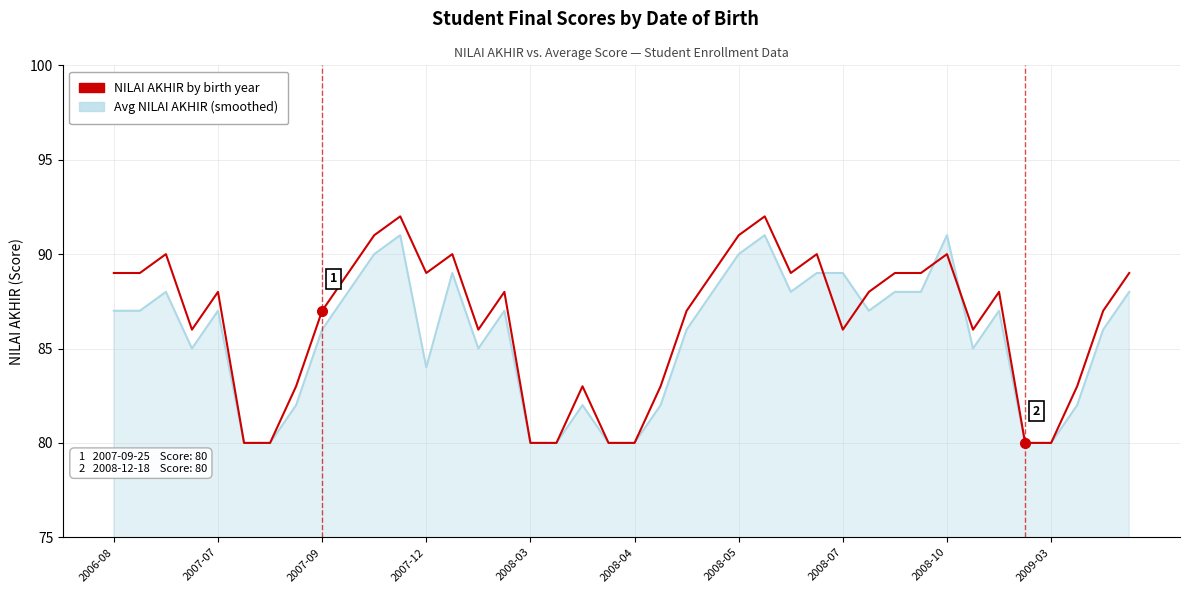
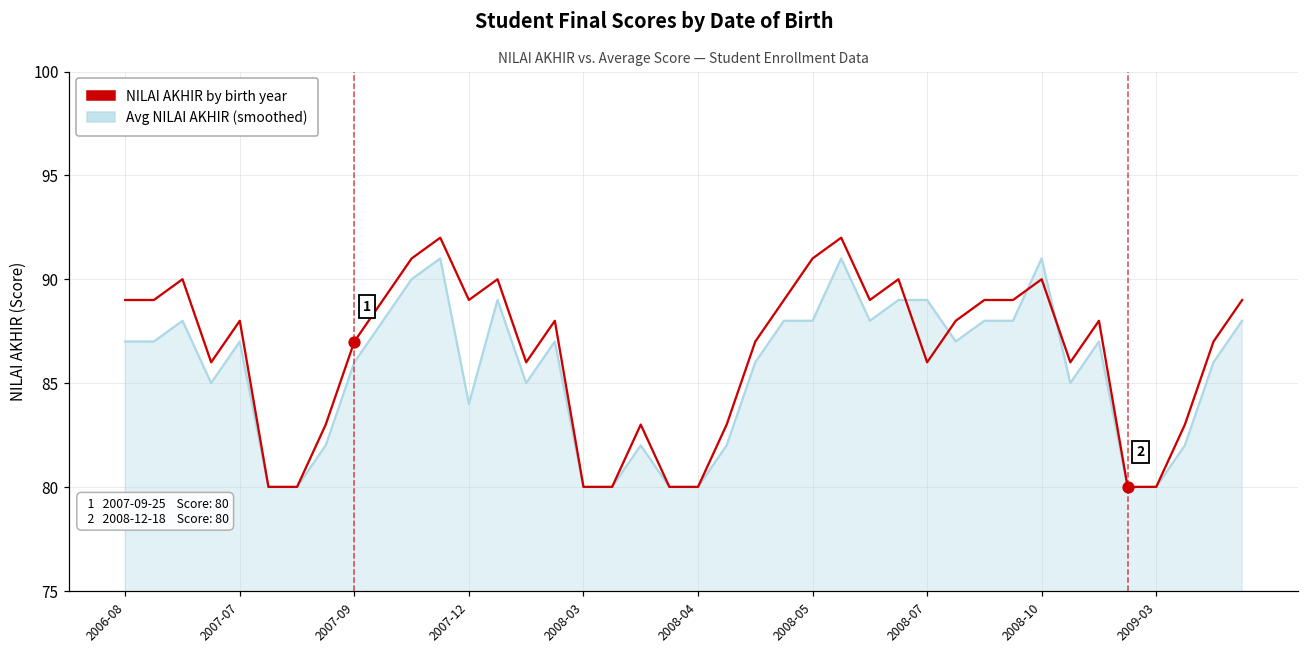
Avg NILAI AKHIR (smoothed), 2008-05: 90 -> 88
